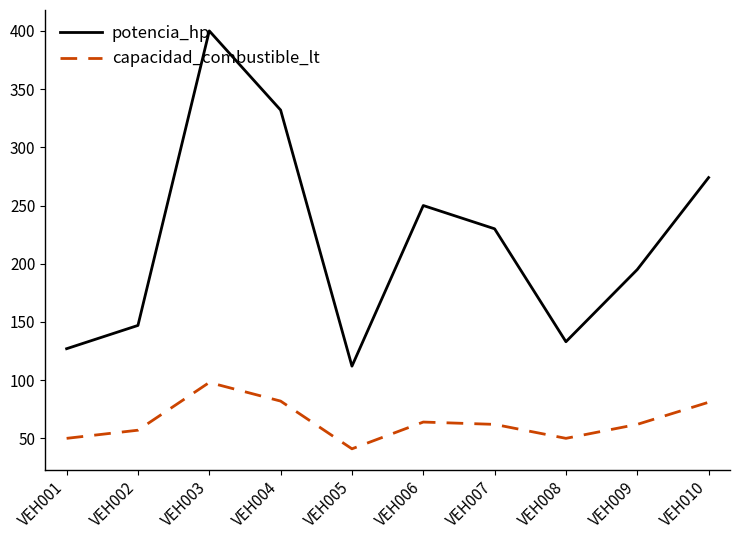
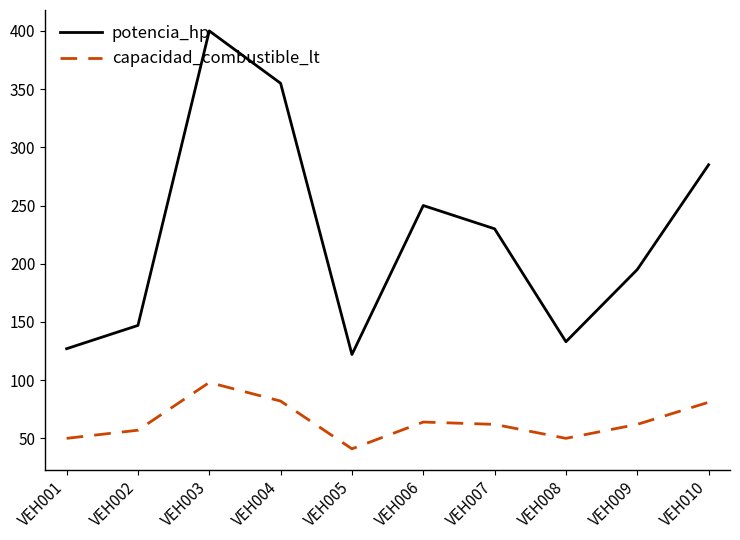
potencia_hp, VEH004: 332 -> 355
potencia_hp, VEH005: 112 -> 122
potencia_hp, VEH010: 274 -> 285
